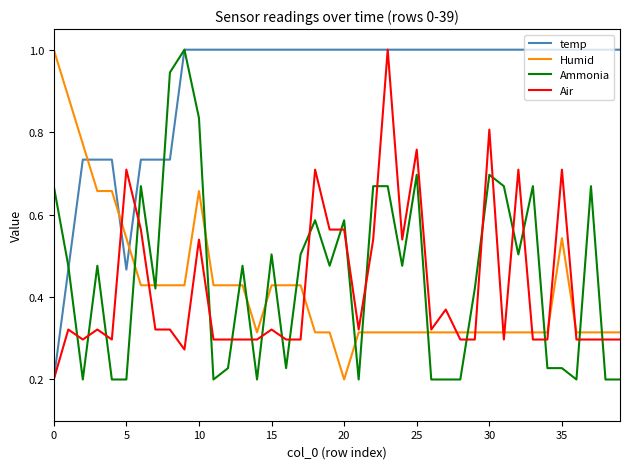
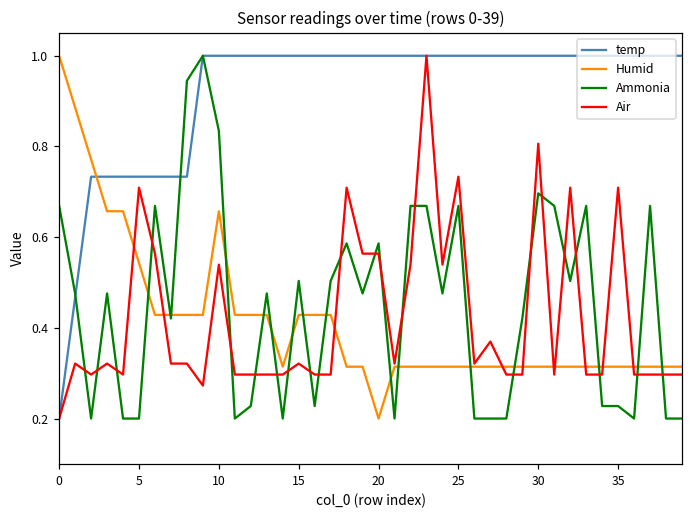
temp, 5: 0.47 -> 0.73
Ammonia, 25: 0.70 -> 0.67
Air, 25: 0.76 -> 0.73
Humid, 35: 0.54 -> 0.31
